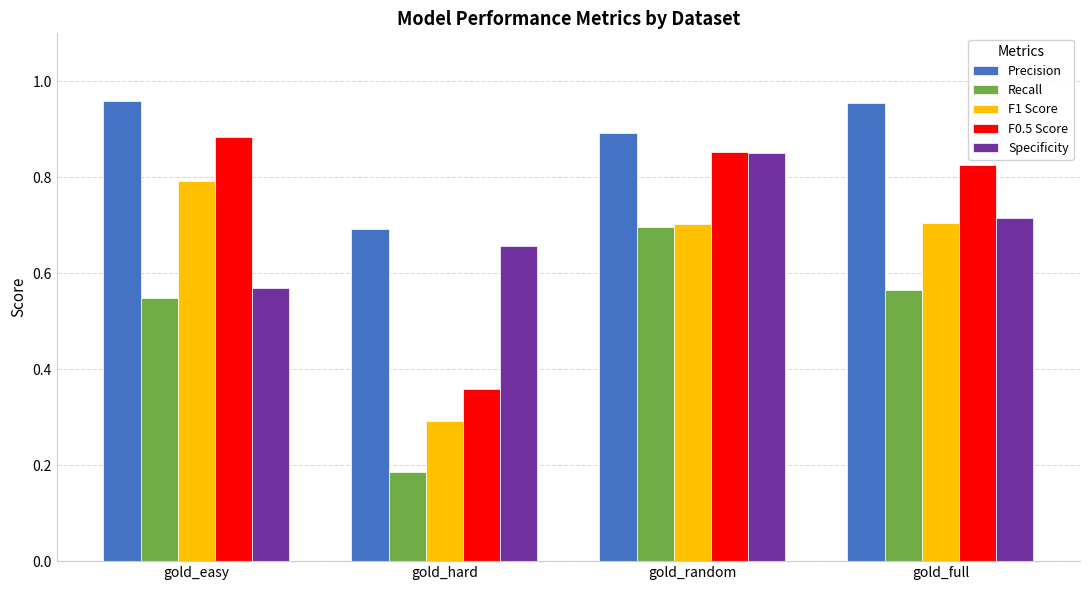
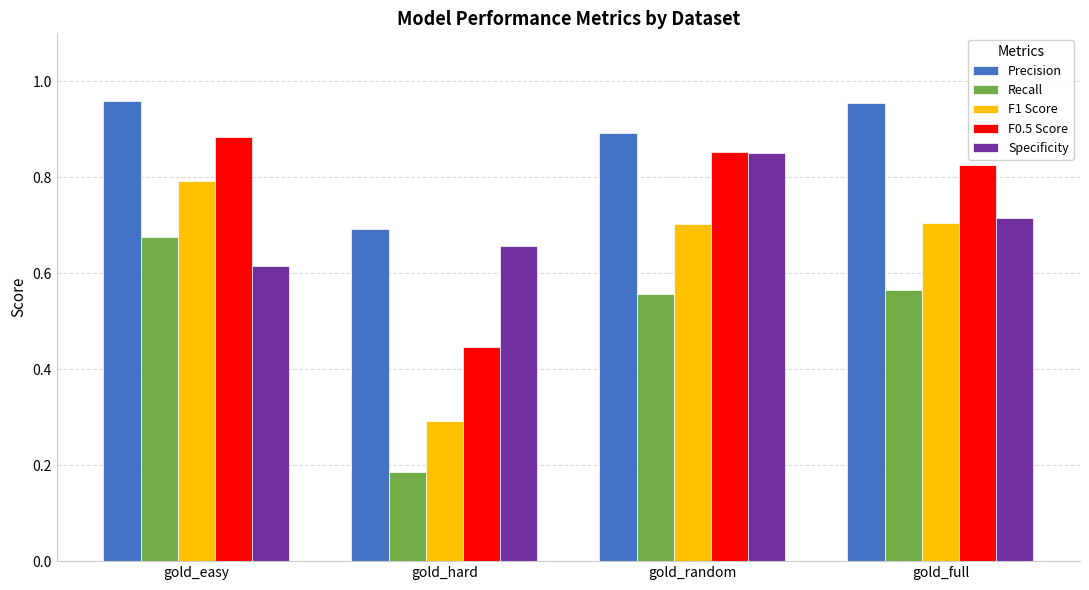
Recall, gold_easy: 0.55 -> 0.68
Specificity, gold_easy: 0.57 -> 0.62
F0.5 Score, gold_hard: 0.36 -> 0.45
Recall, gold_random: 0.70 -> 0.56
